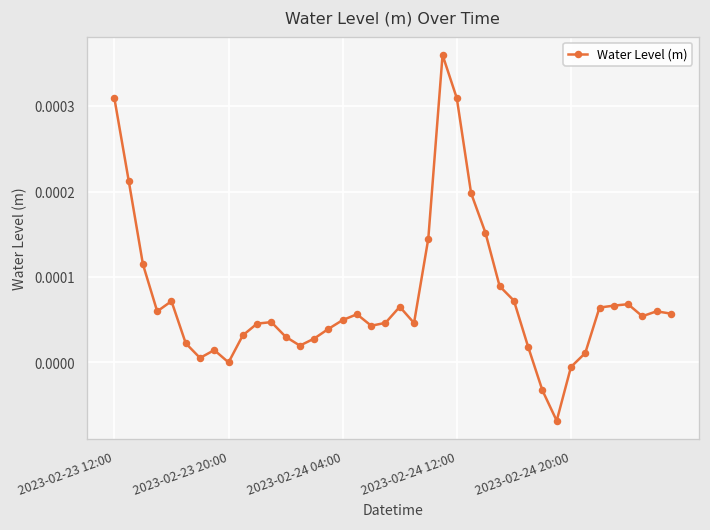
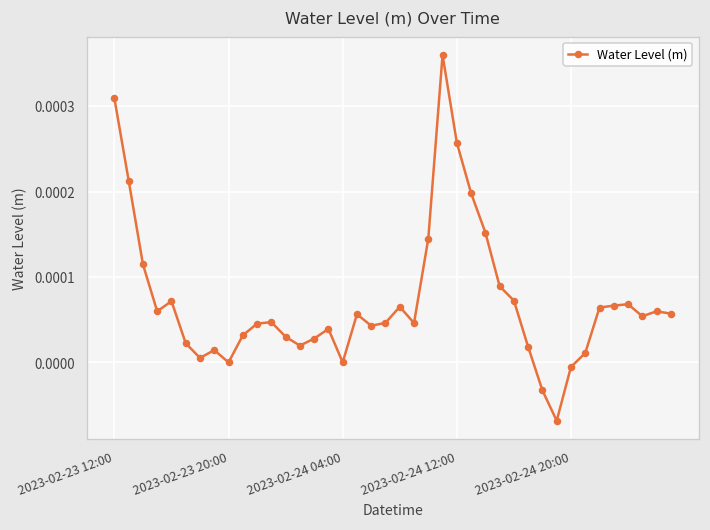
2023-02-24 04:00: 0.00005 -> 0.00000
2023-02-24 12:00: 0.00031 -> 0.00026
